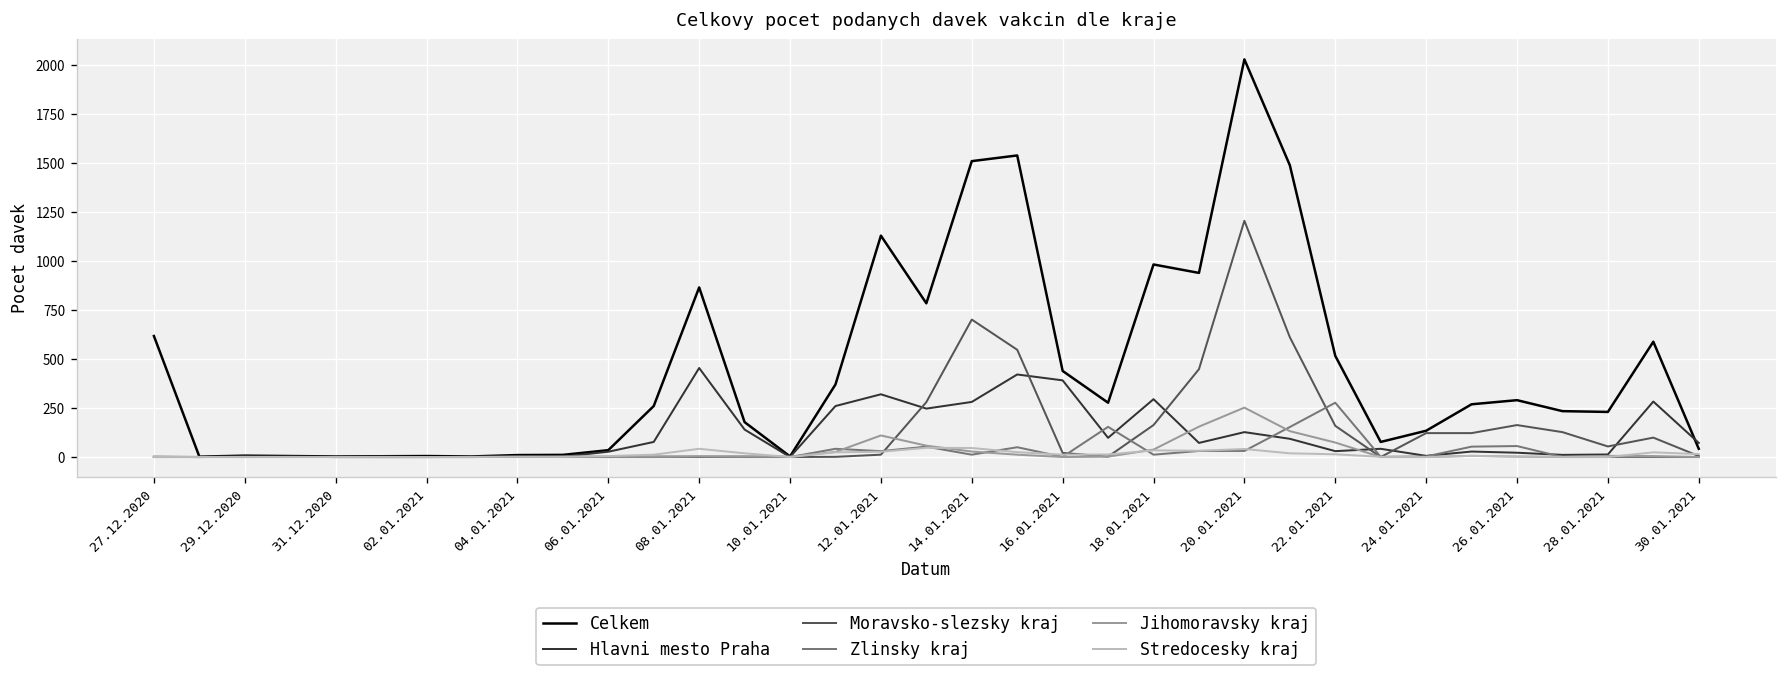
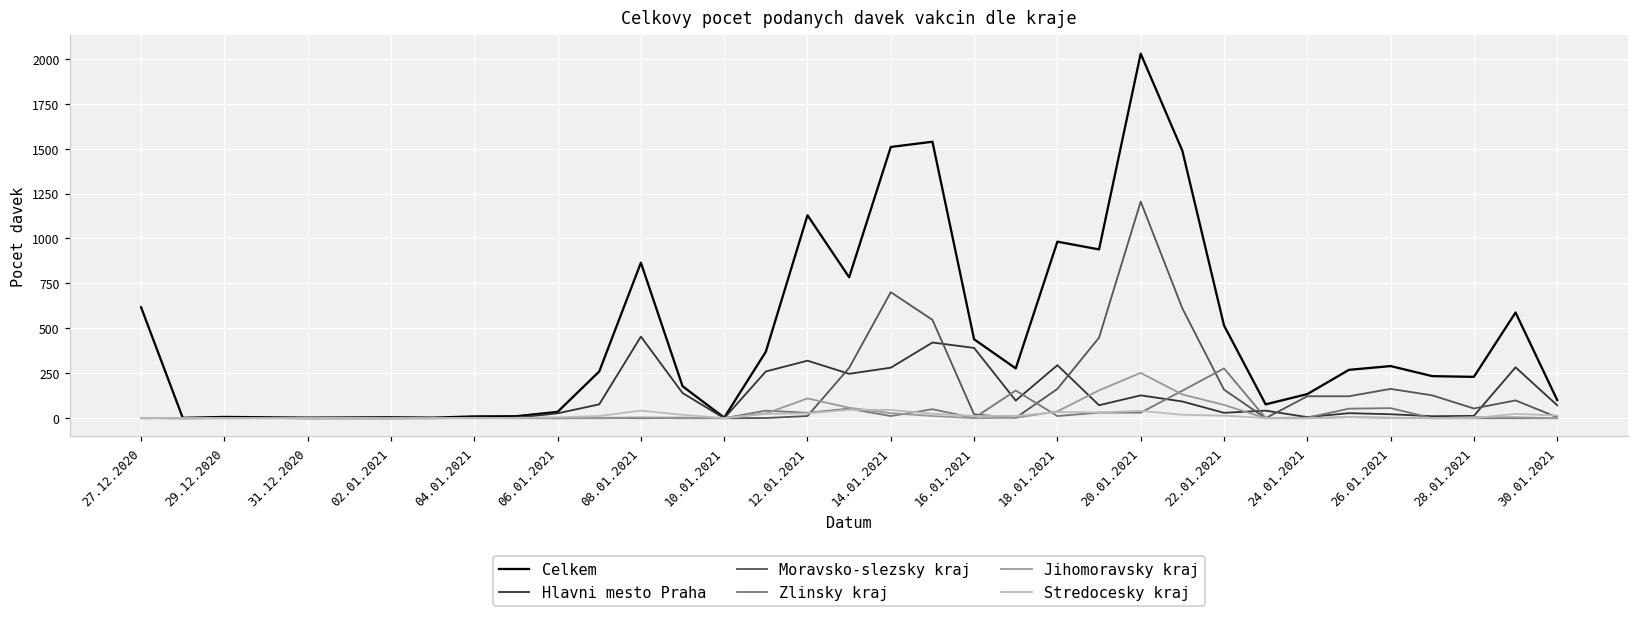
Celkem, 30.01.2021: 40 -> 100
